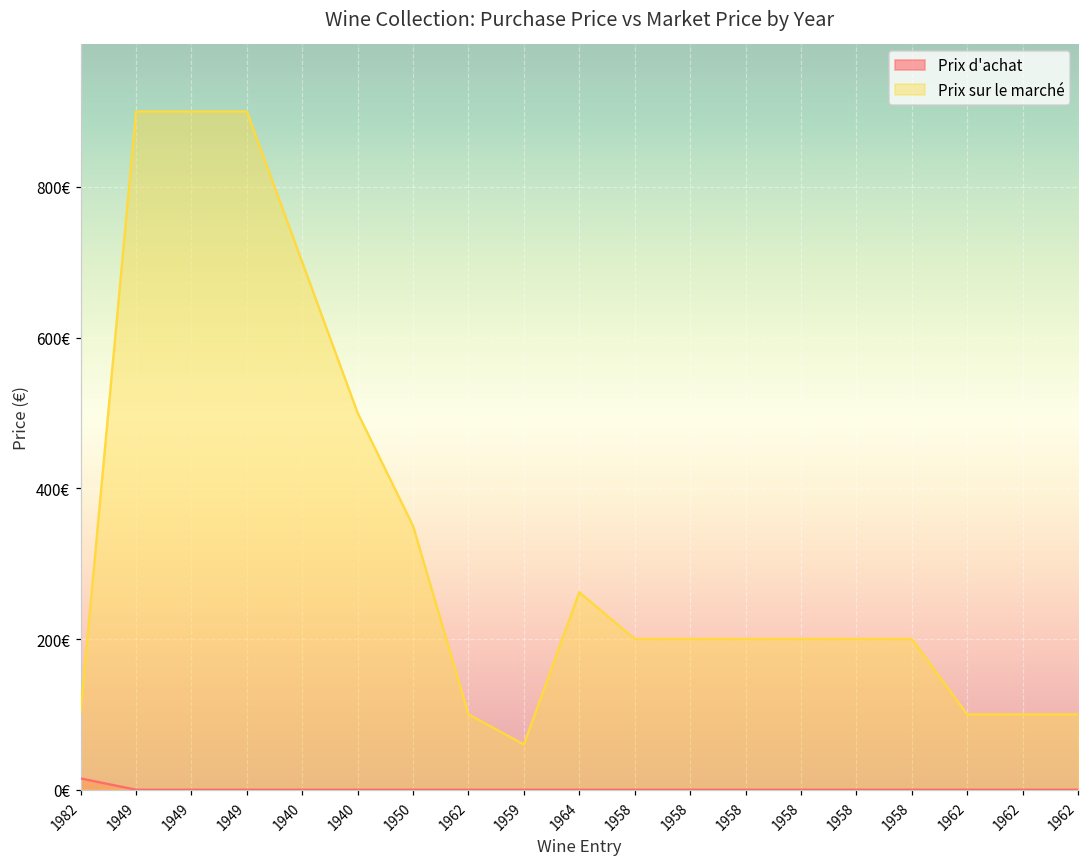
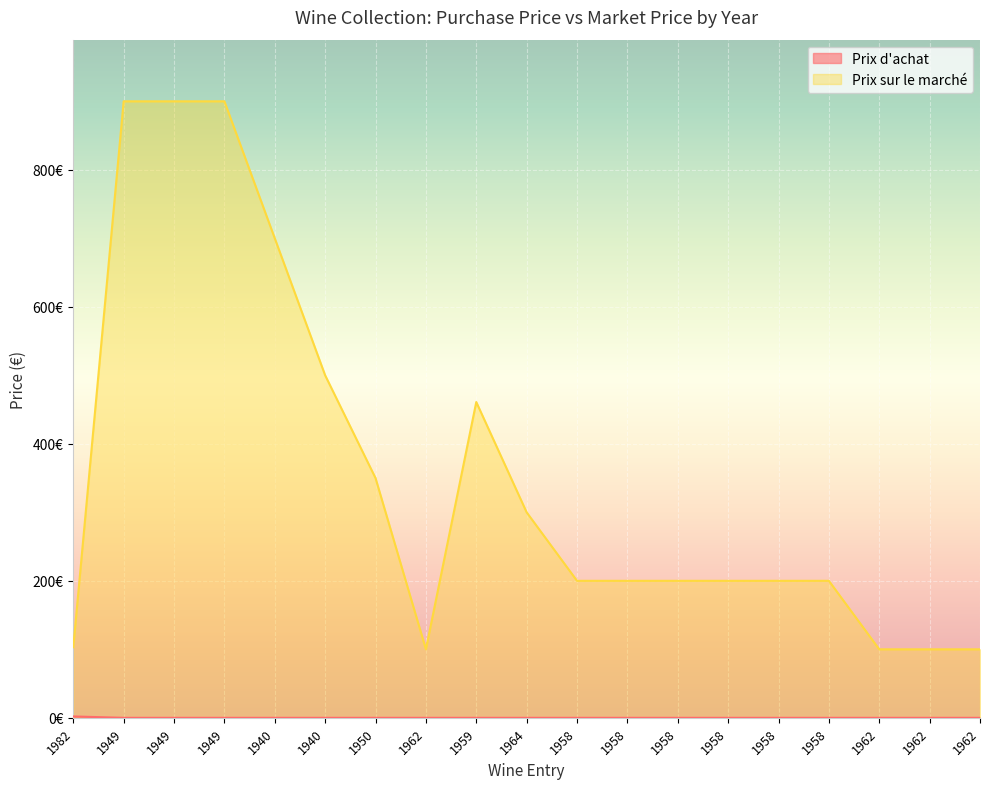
Prix d'achat, 1982: 20€ -> 0€
Prix sur le marché, 1959: 60€ -> 460€
Prix sur le marché, 1964: 260€ -> 300€
